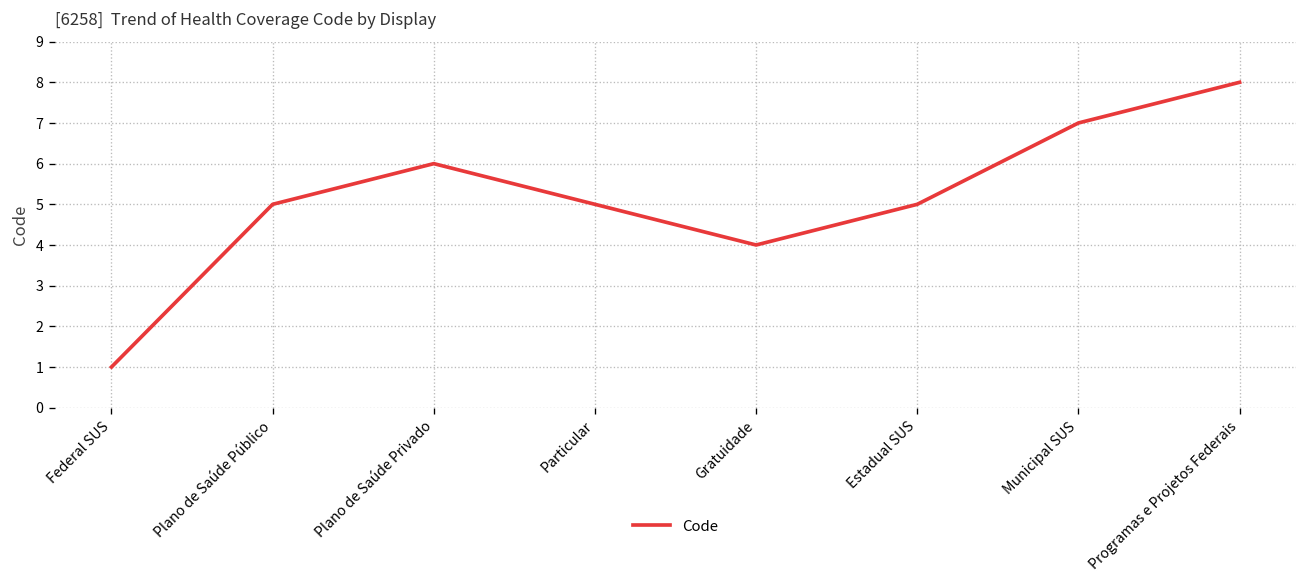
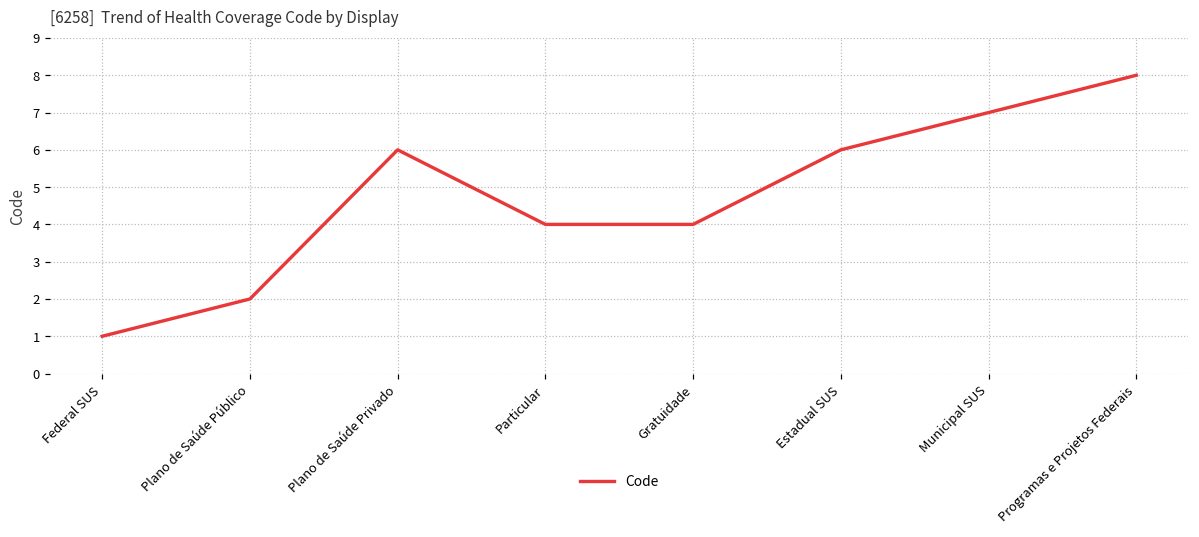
Plano de Saúde Público: 5 -> 2
Particular: 5 -> 4
Estadual SUS: 5 -> 6
